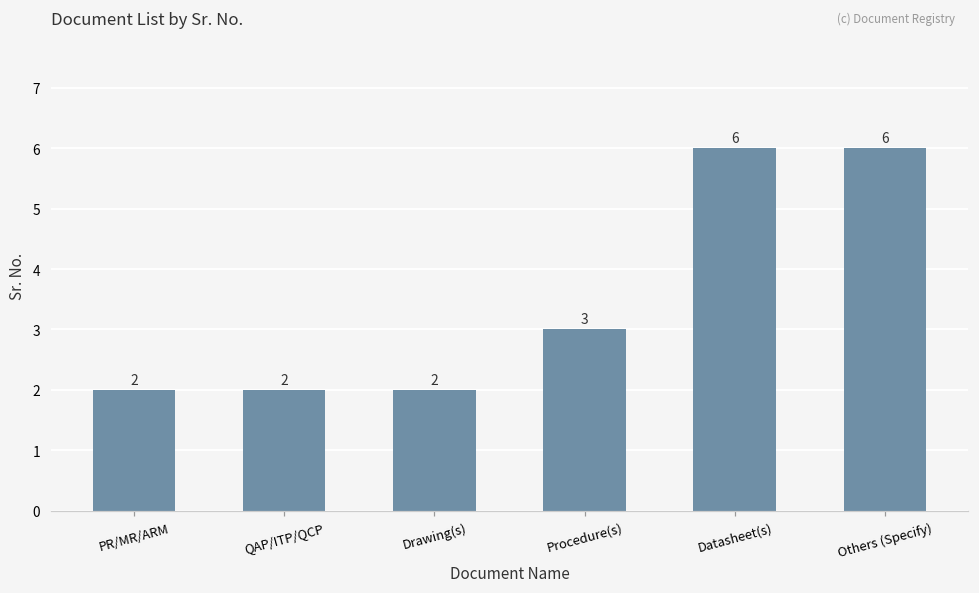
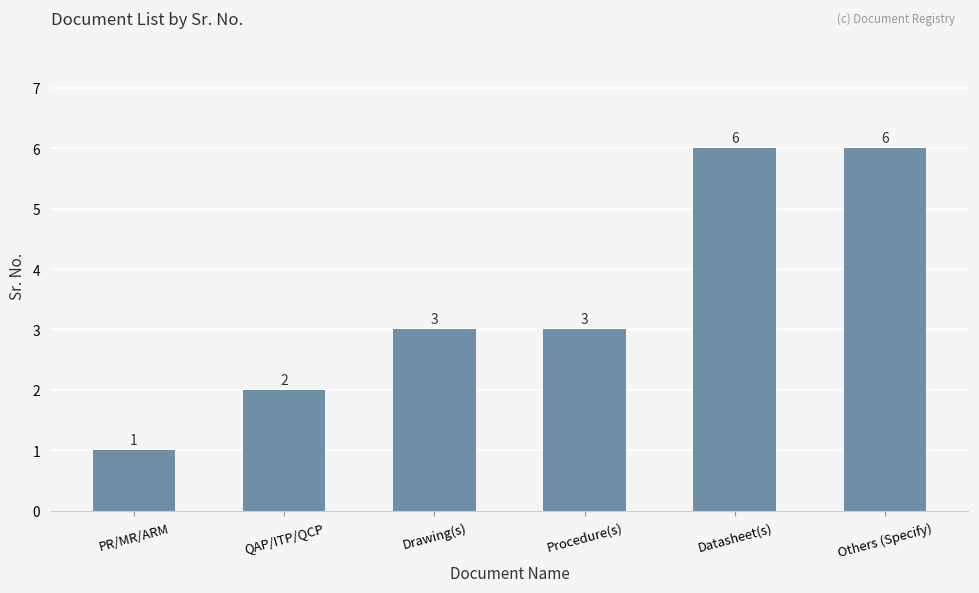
PR/MR/ARM: 2 -> 1
Drawing(s): 2 -> 3
